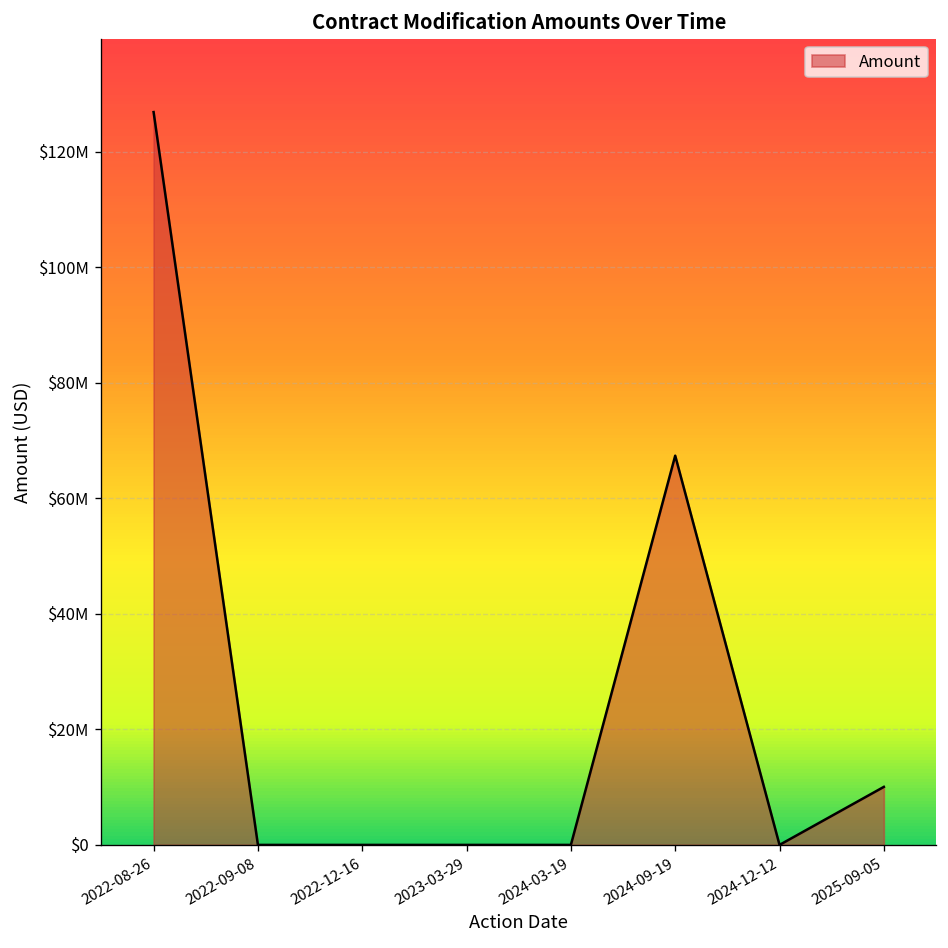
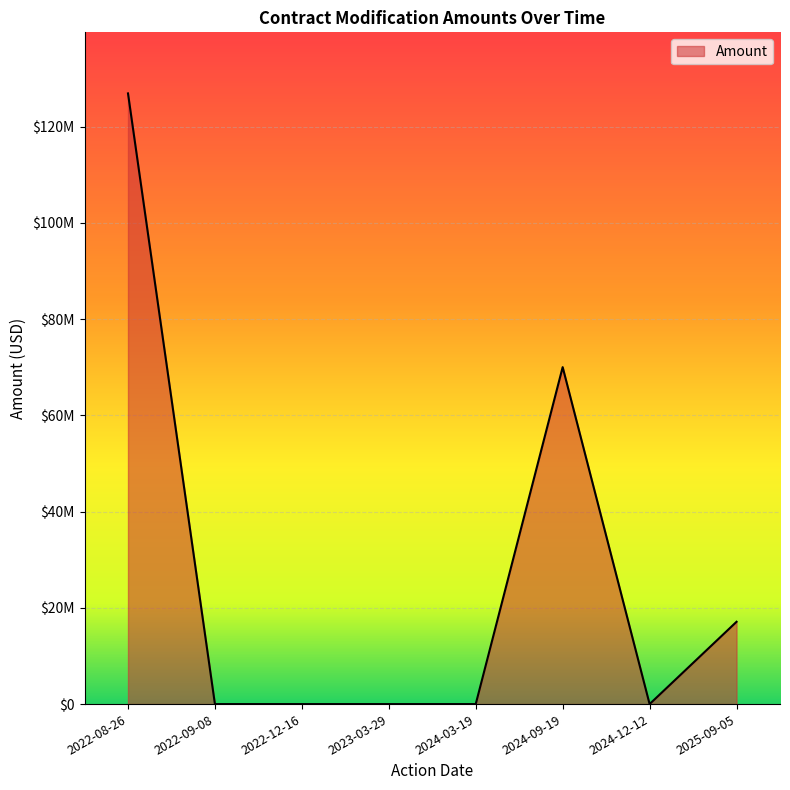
2024-09-19: $67000000 -> $70000000
2025-09-05: $10000000 -> $17000000
